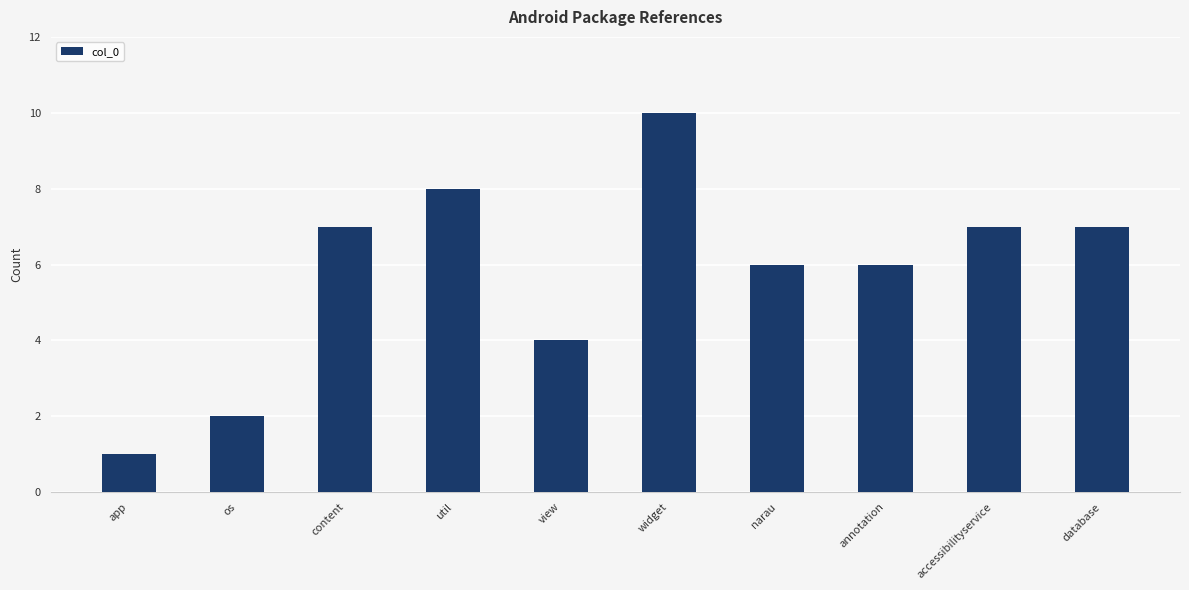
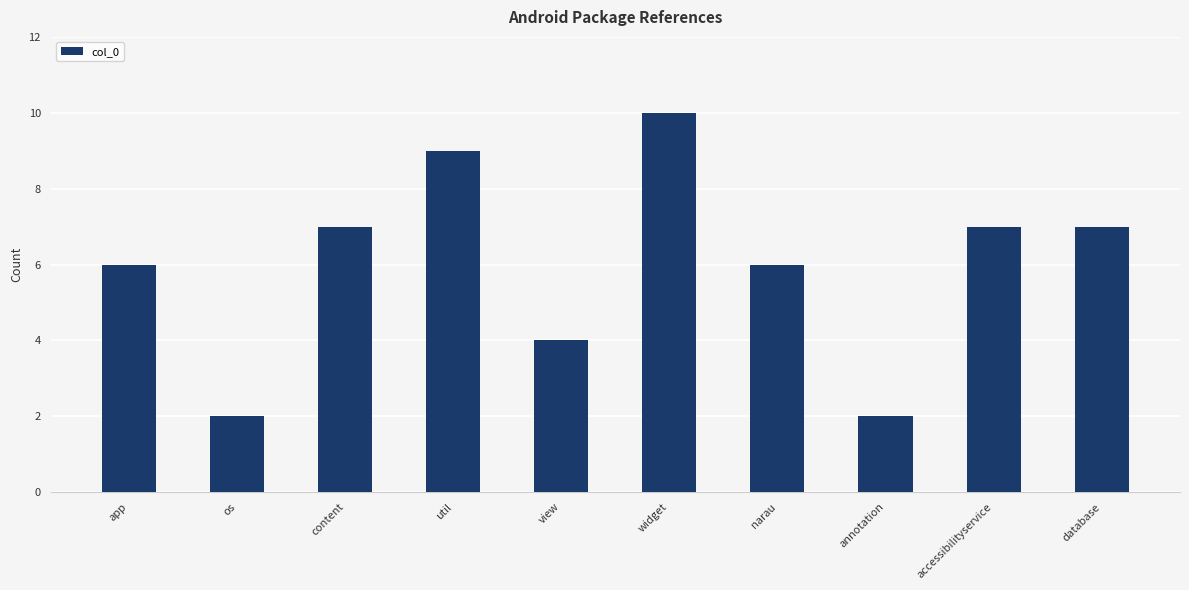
app: 1 -> 6
util: 8 -> 9
annotation: 6 -> 2
